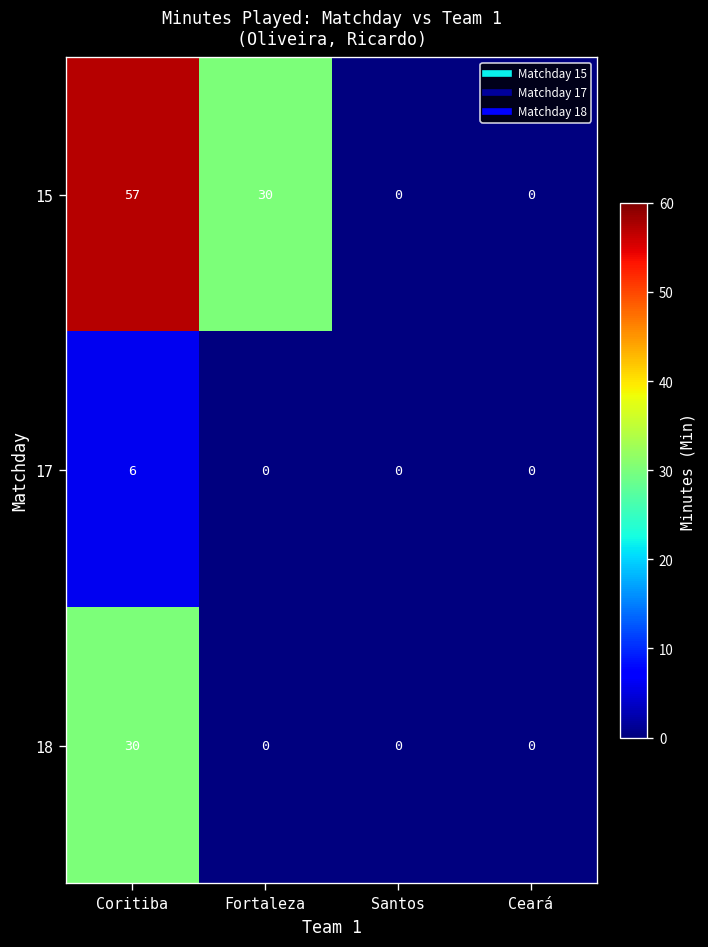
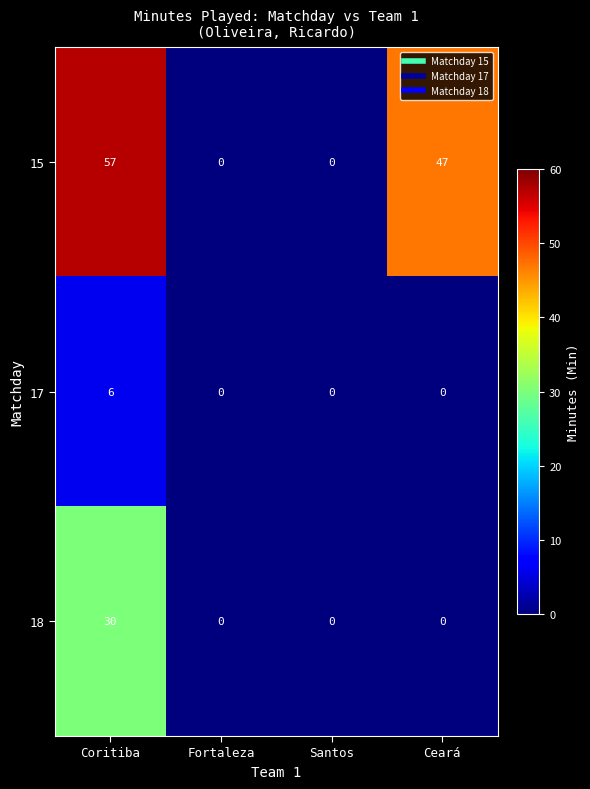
15, Fortaleza: 30 -> 0
15, Ceará: 0 -> 47
